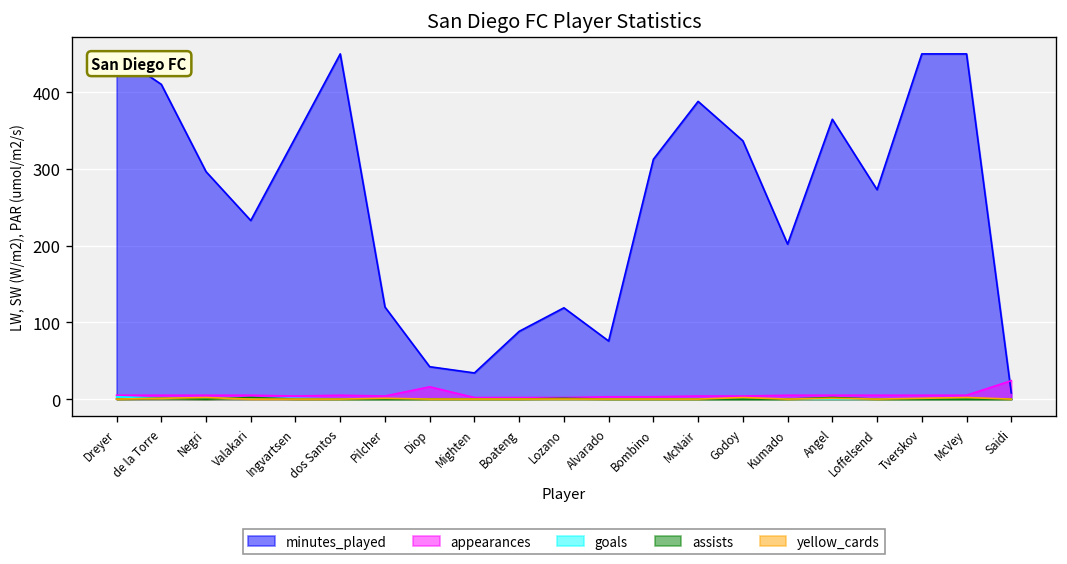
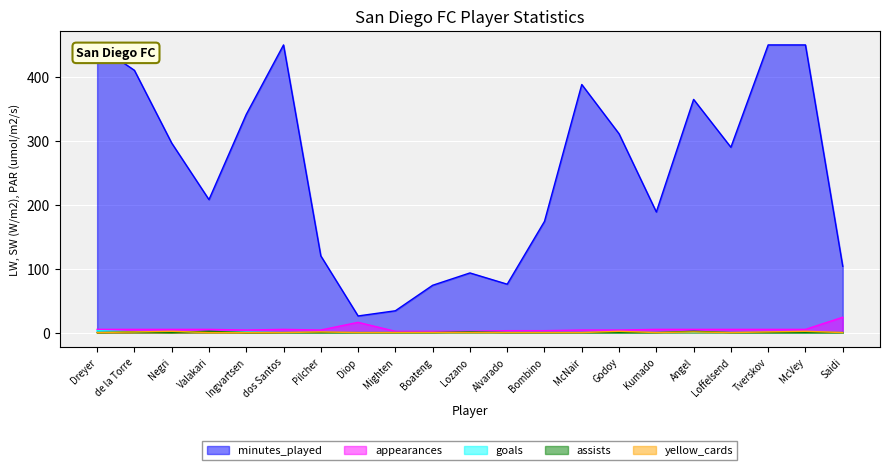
minutes_played, Valakari: 230 -> 210
minutes_played, Diop: 40 -> 30
minutes_played, Boateng: 90 -> 70
minutes_played, Lozano: 120 -> 90
minutes_played, Bombino: 310 -> 170
minutes_played, Godoy: 340 -> 310
minutes_played, Kumado: 200 -> 190
minutes_played, Loffelsend: 270 -> 290
minutes_played, Saidi: 10 -> 100
